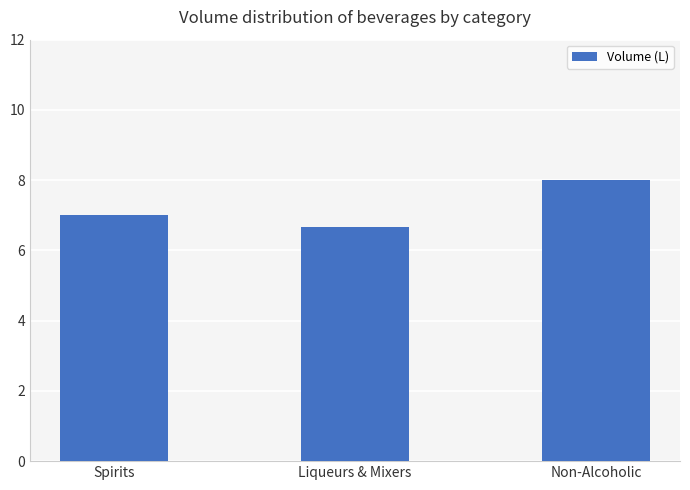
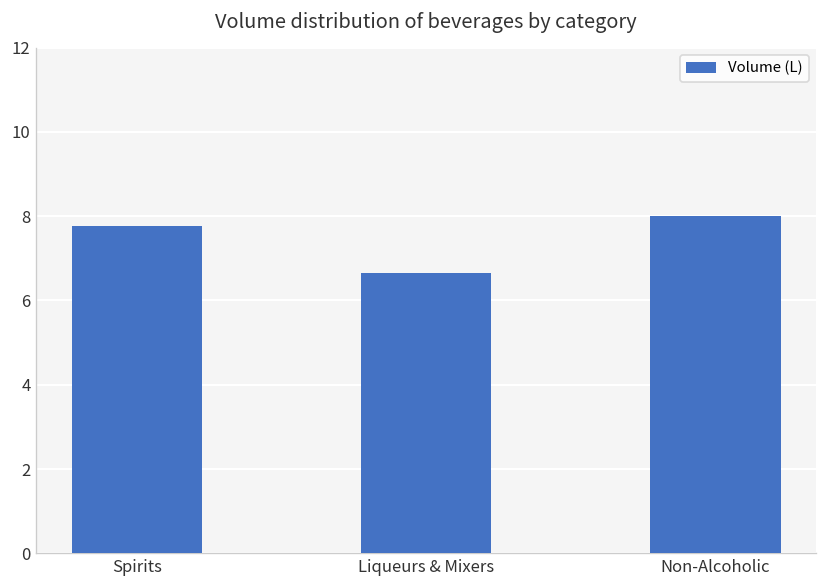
Spirits: 7.0 -> 7.8
